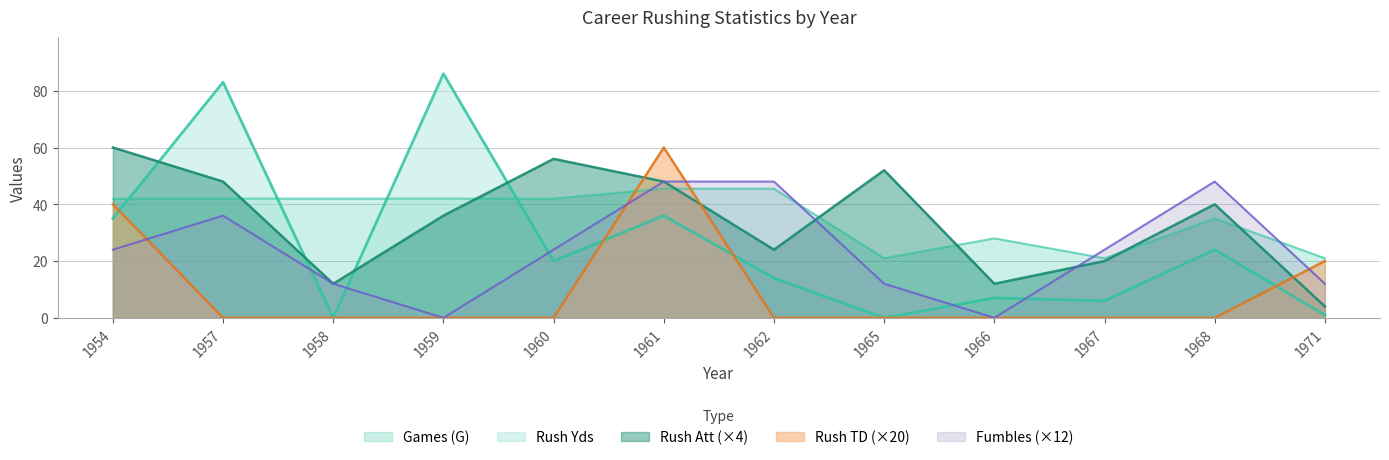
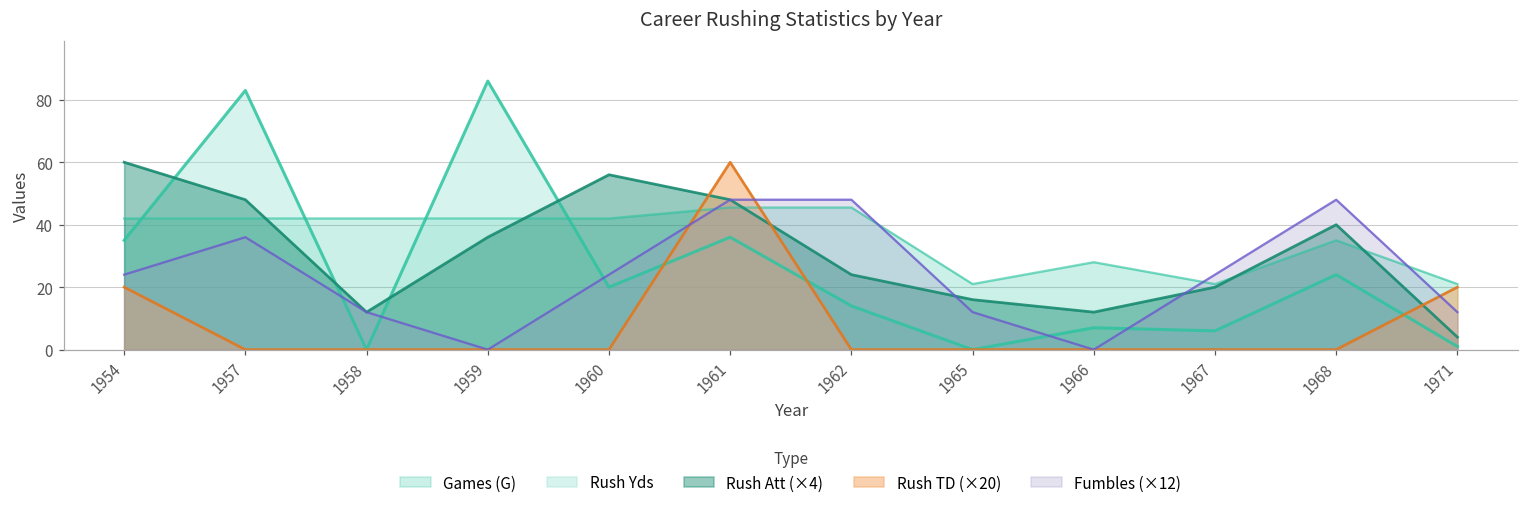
Rush TD (×20), 1954: 40 -> 20
Rush Att (×4), 1965: 52 -> 16
